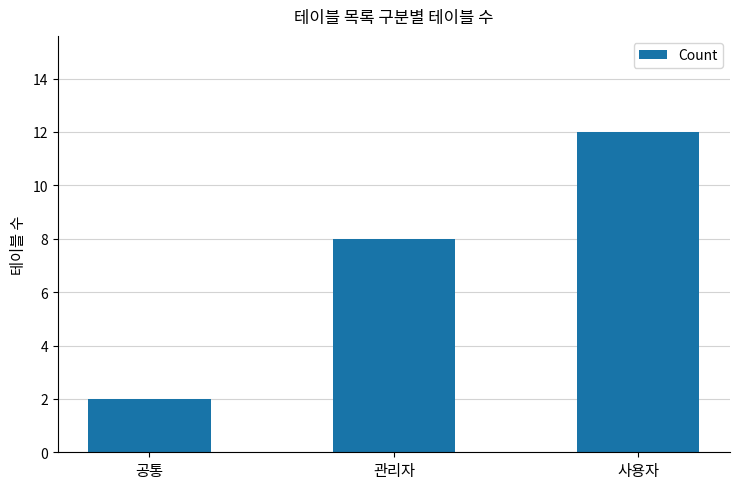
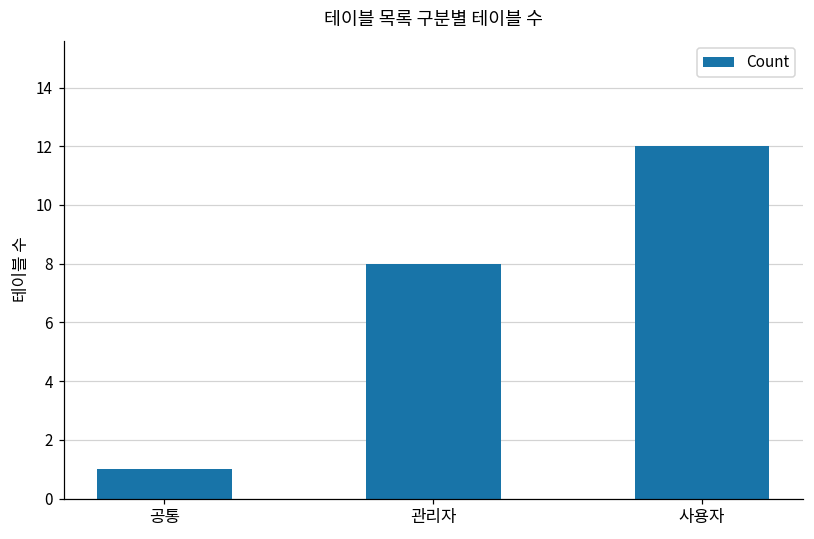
공통: 2 -> 1
